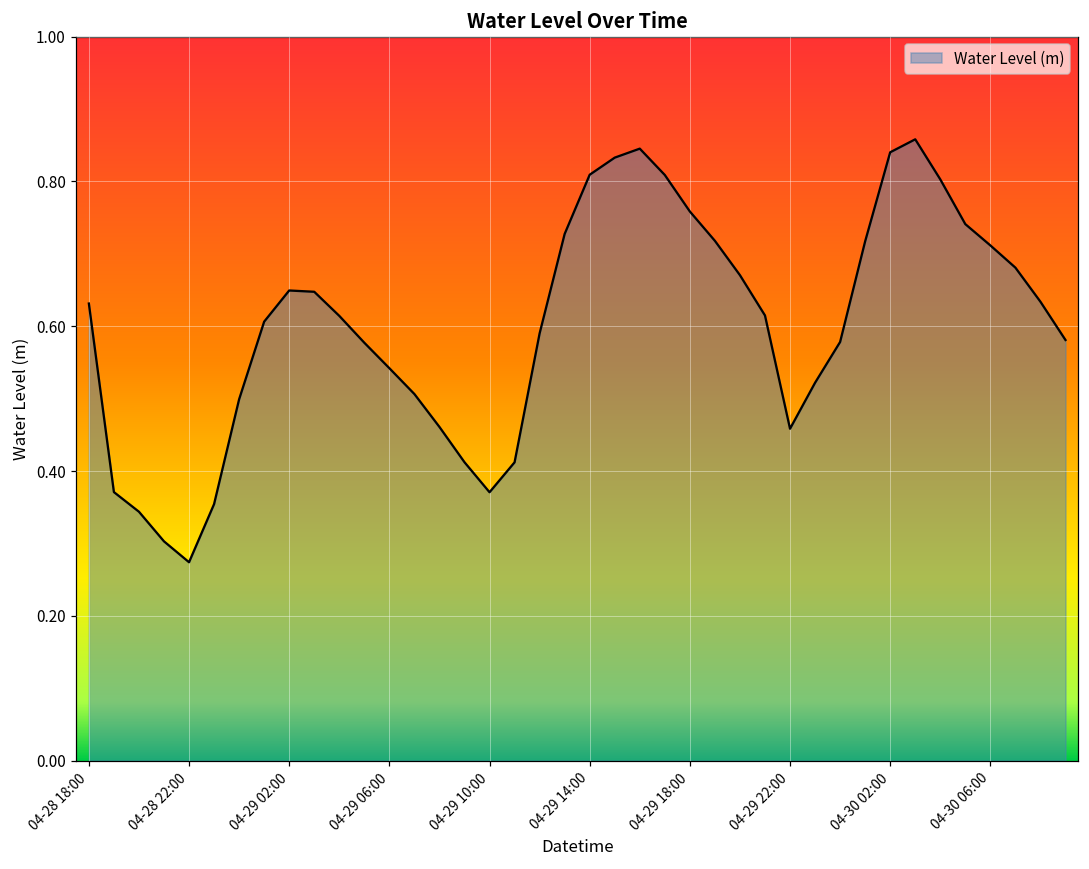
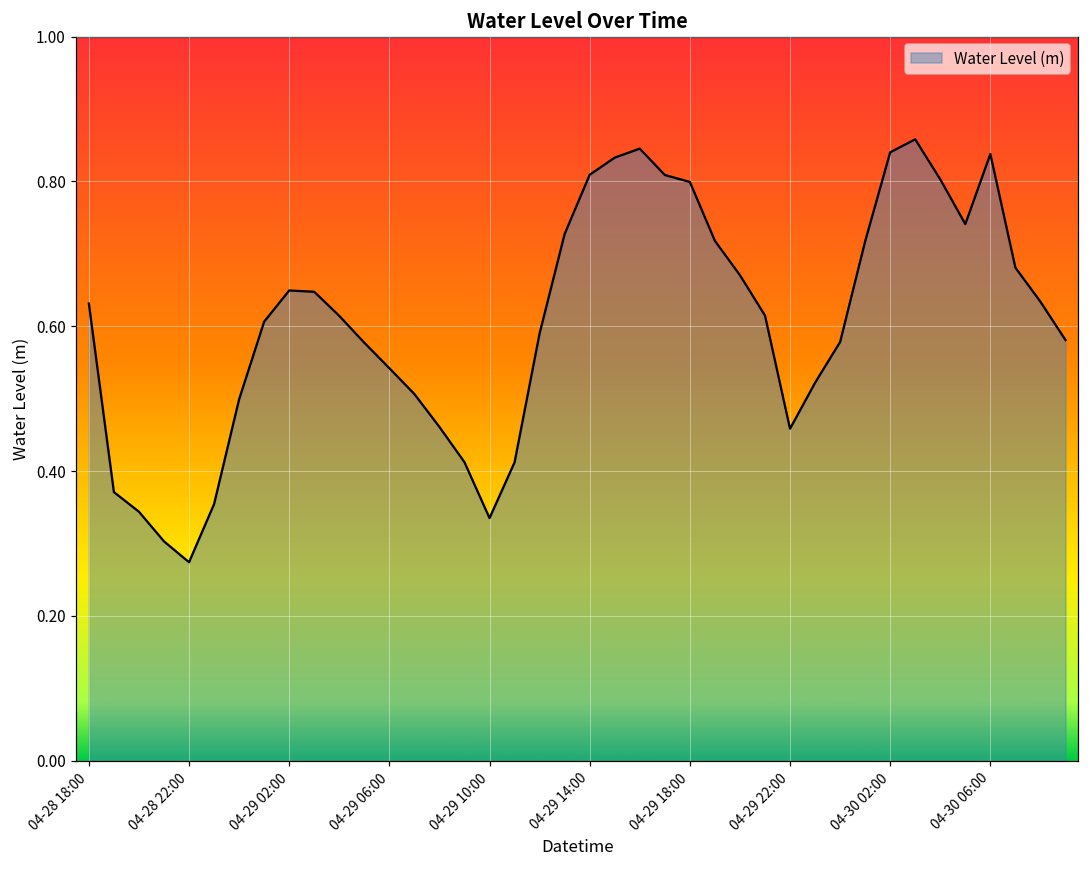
04-29 10:00: 0.37 -> 0.34
04-29 18:00: 0.76 -> 0.80
04-30 06:00: 0.71 -> 0.84
